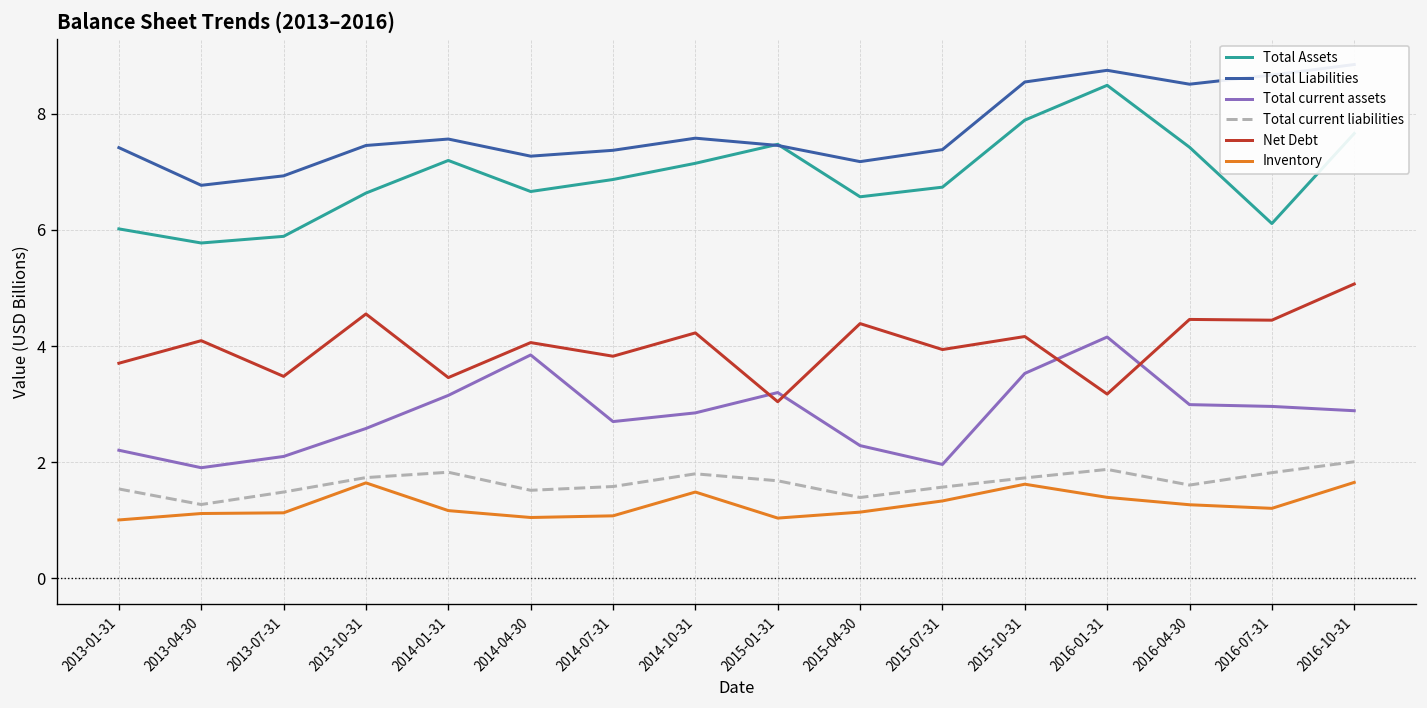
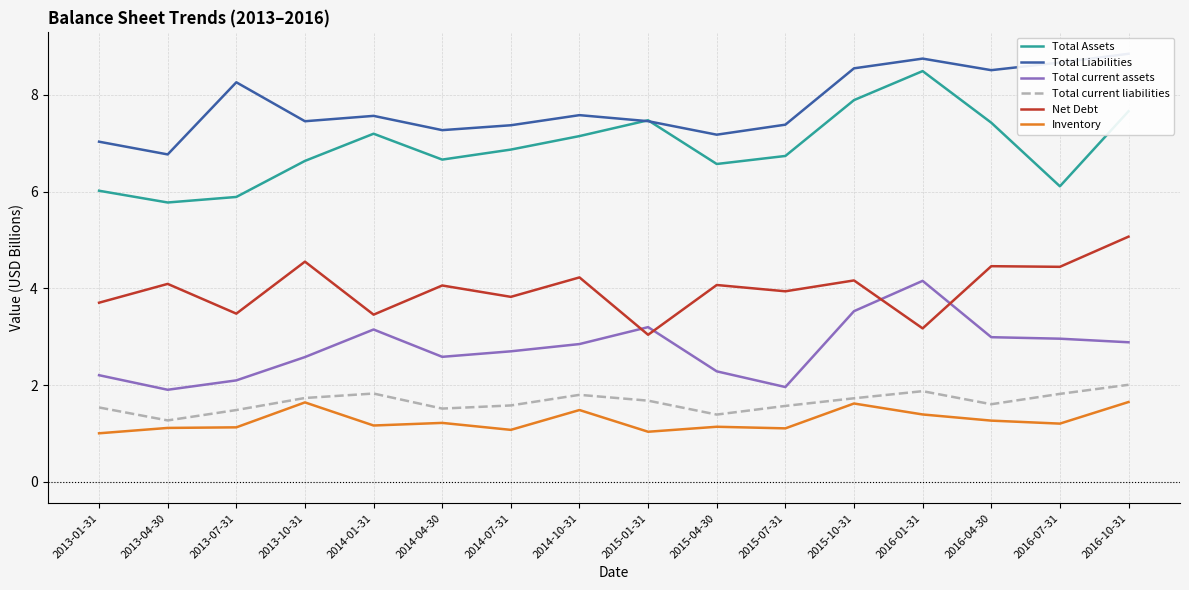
Total Liabilities, 2013-01-31: 7.4 -> 7.0
Total Liabilities, 2013-07-31: 6.9 -> 8.3
Total current assets, 2014-04-30: 3.8 -> 2.6
Inventory, 2014-04-30: 1.0 -> 1.2
Net Debt, 2015-04-30: 4.4 -> 4.1
Inventory, 2015-07-31: 1.3 -> 1.1
